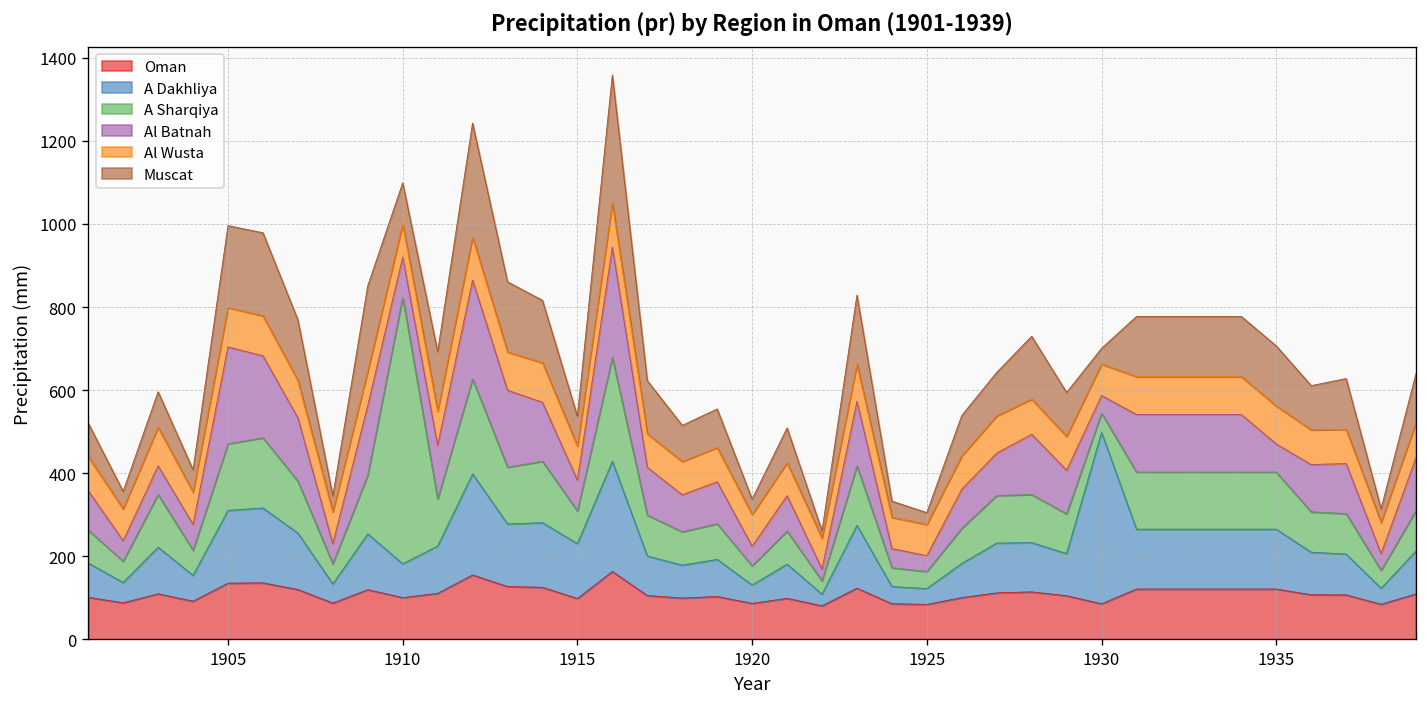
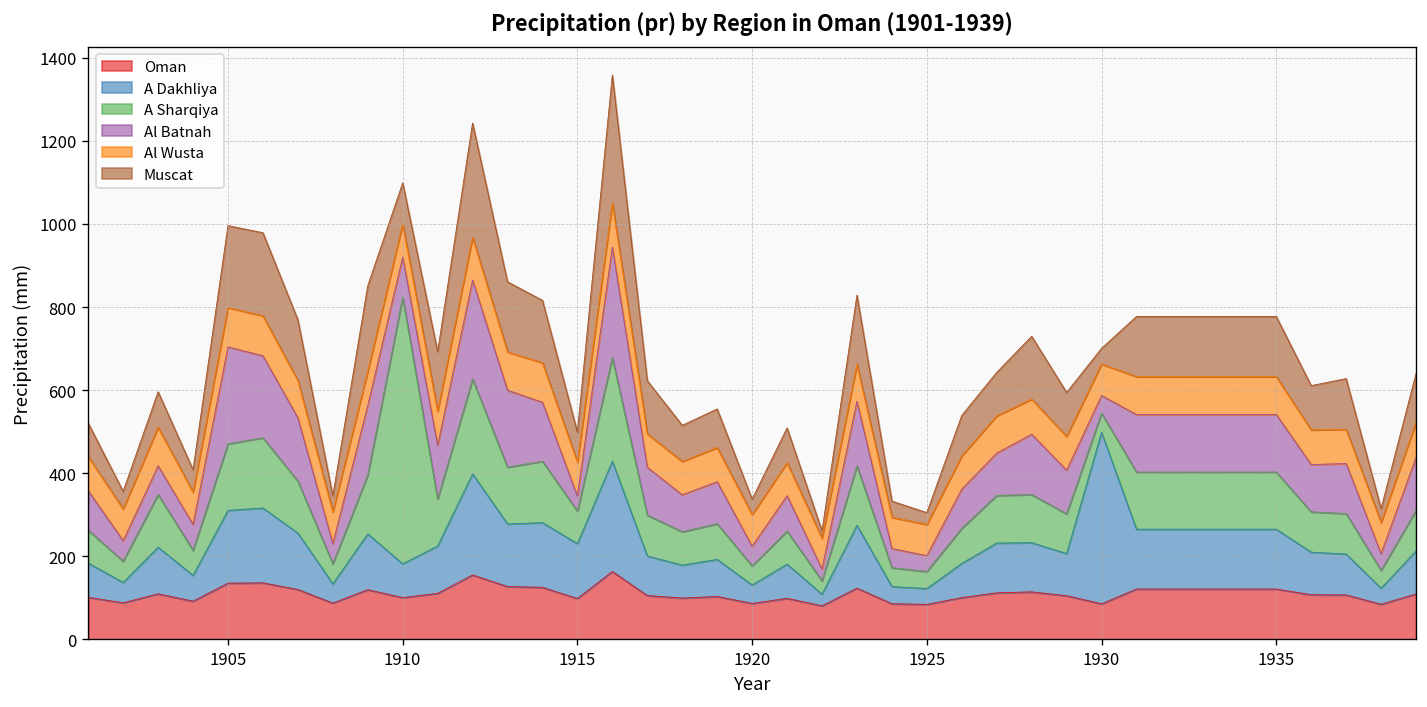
Al Batnah, 1915: 70 -> 40
Al Batnah, 1935: 70 -> 140
